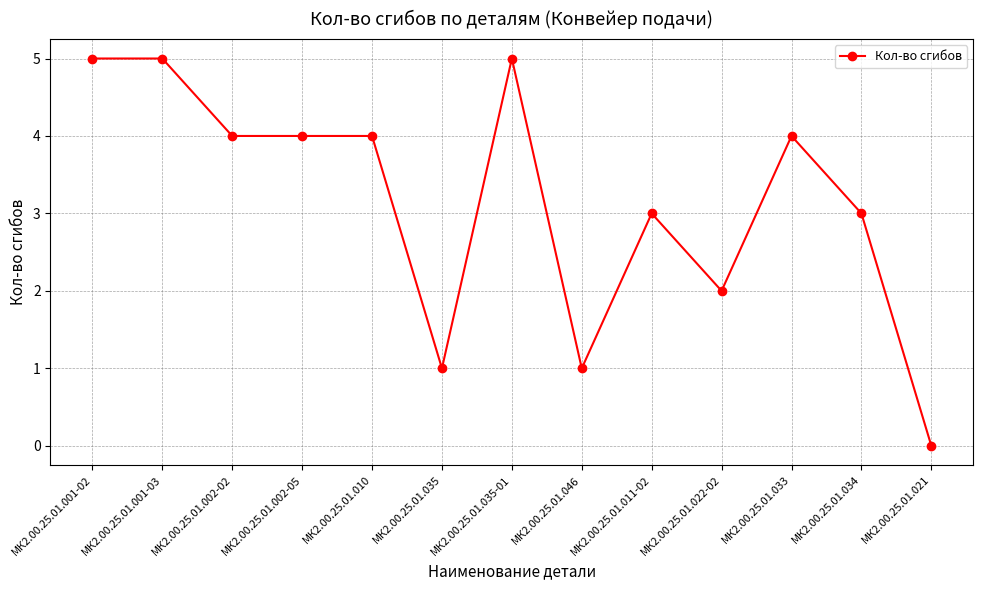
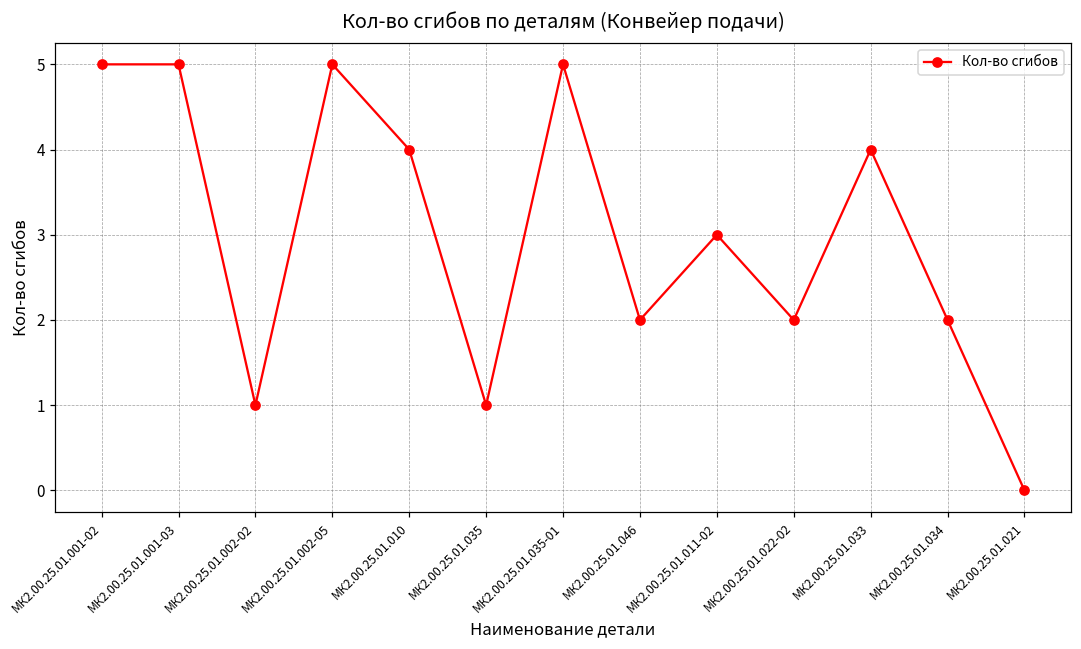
МК2.00.25.01.002-02: 4 -> 1
МК2.00.25.01.002-05: 4 -> 5
МК2.00.25.01.046: 1 -> 2
МК2.00.25.01.034: 3 -> 2
